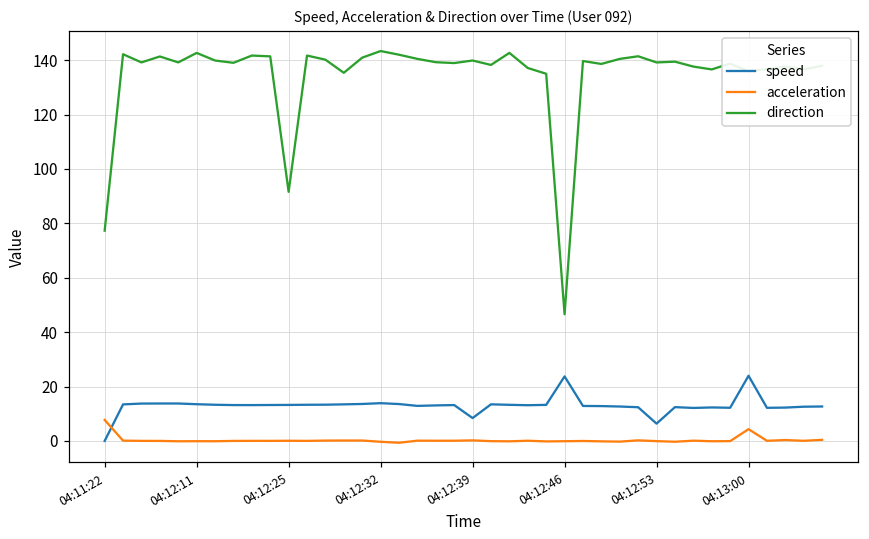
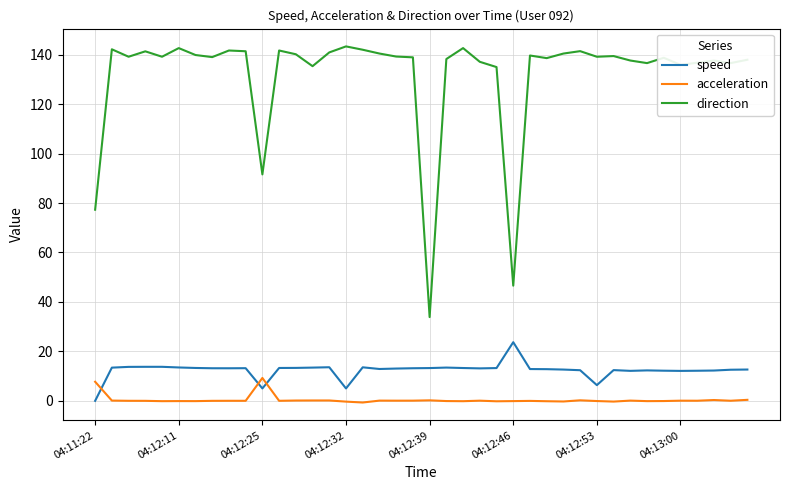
speed, 04:12:25: 13 -> 5
acceleration, 04:12:25: 0 -> 9
speed, 04:12:32: 14 -> 5
speed, 04:12:39: 8 -> 13
direction, 04:12:39: 140 -> 34
speed, 04:13:00: 24 -> 12
acceleration, 04:13:00: 4 -> 0
